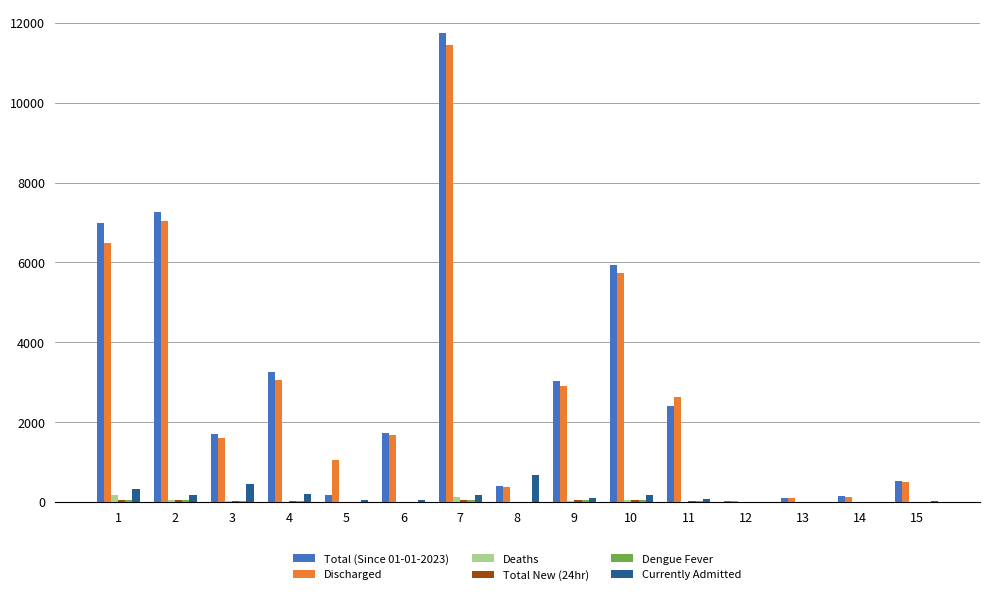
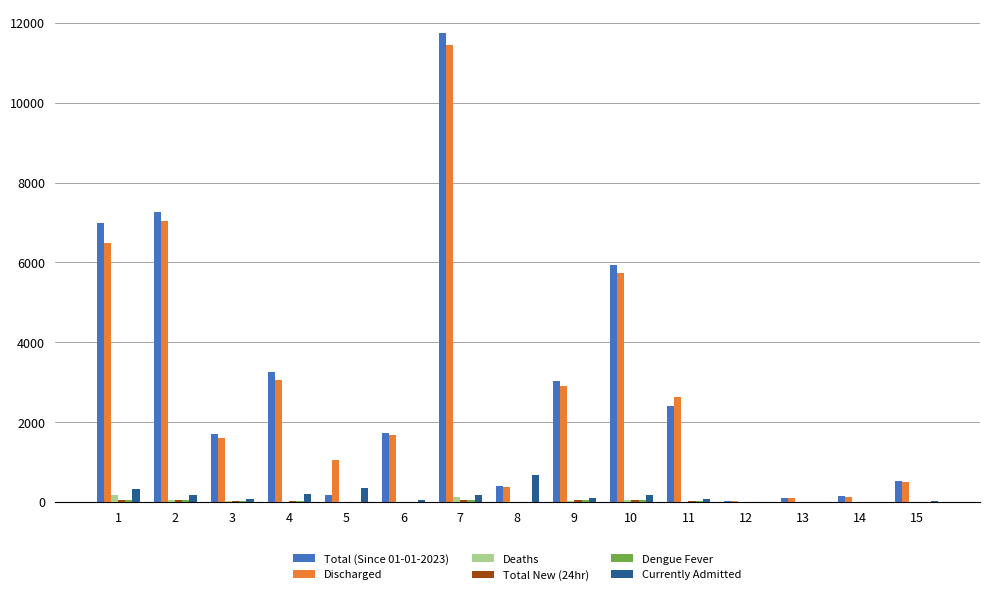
Currently Admitted, 3: 400 -> 100
Currently Admitted, 5: 0 -> 300
